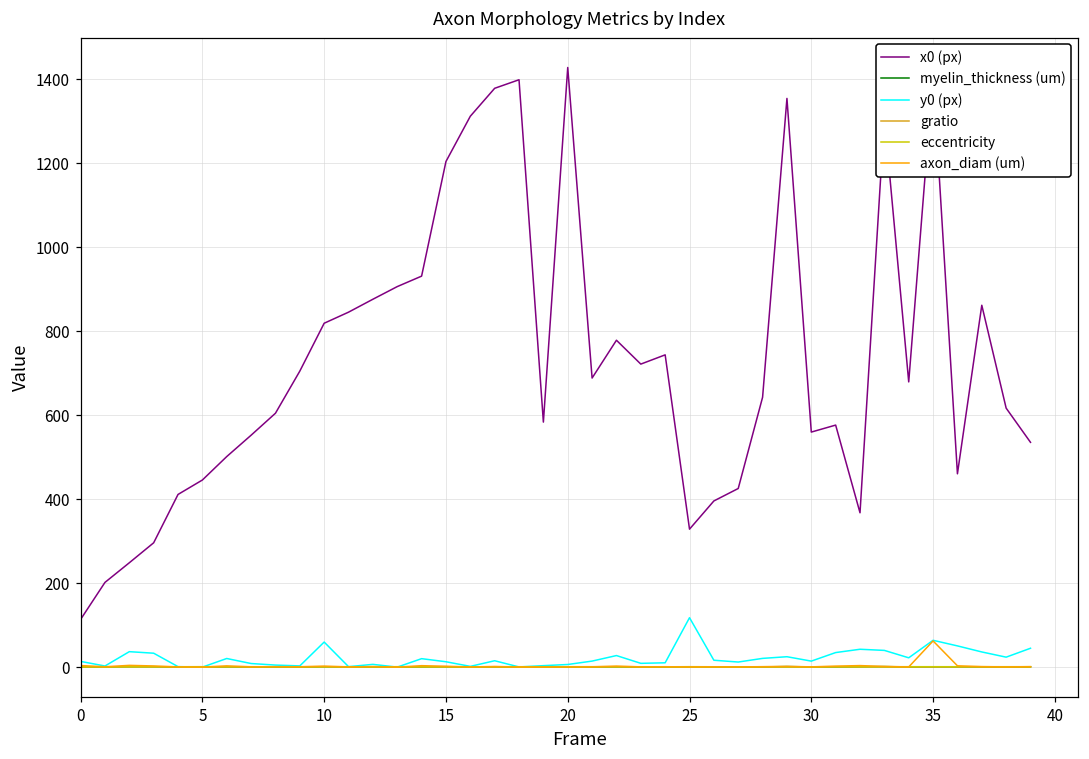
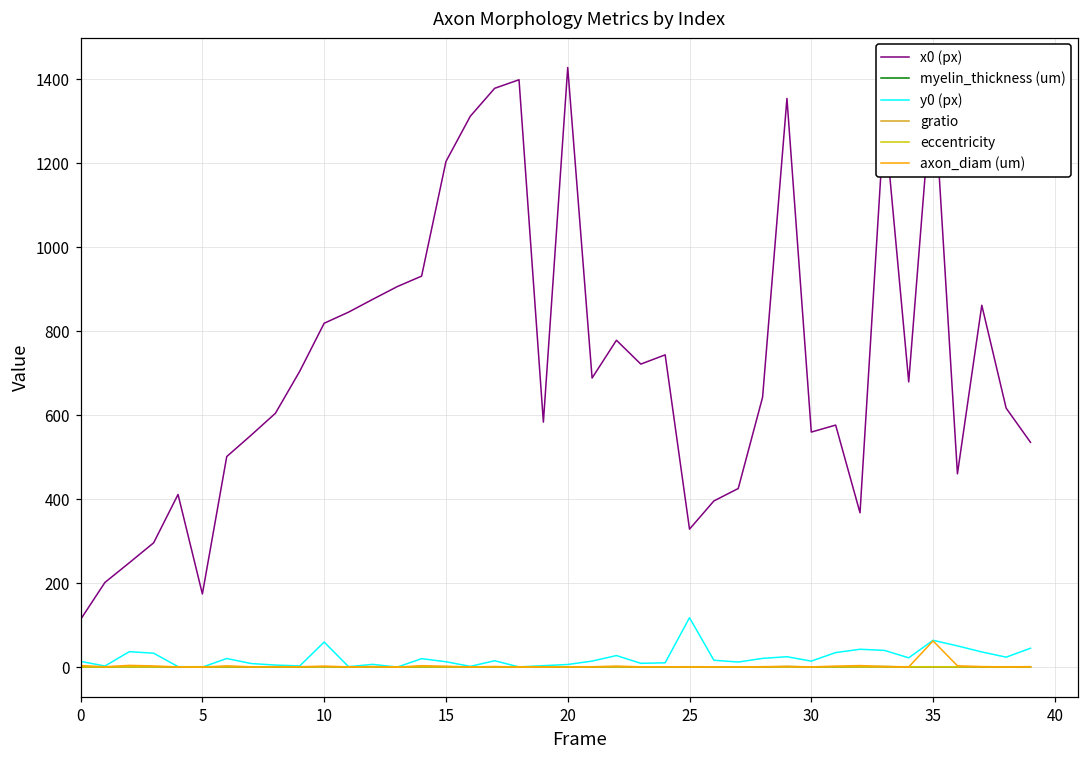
x0 (px), 5: 450 -> 170
